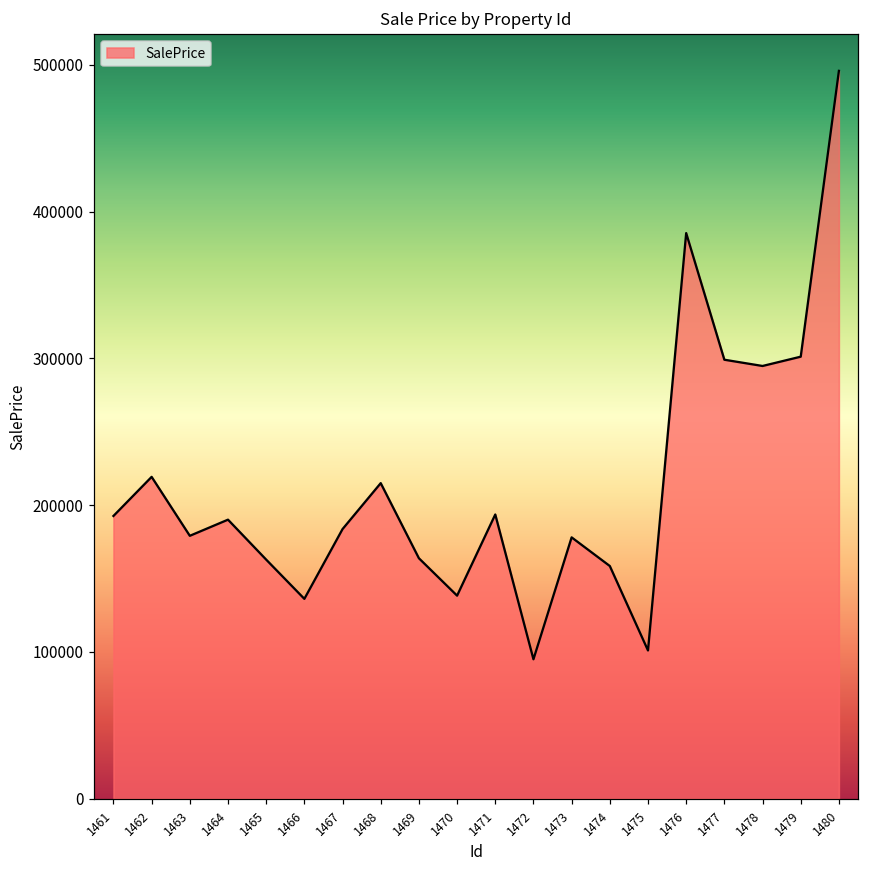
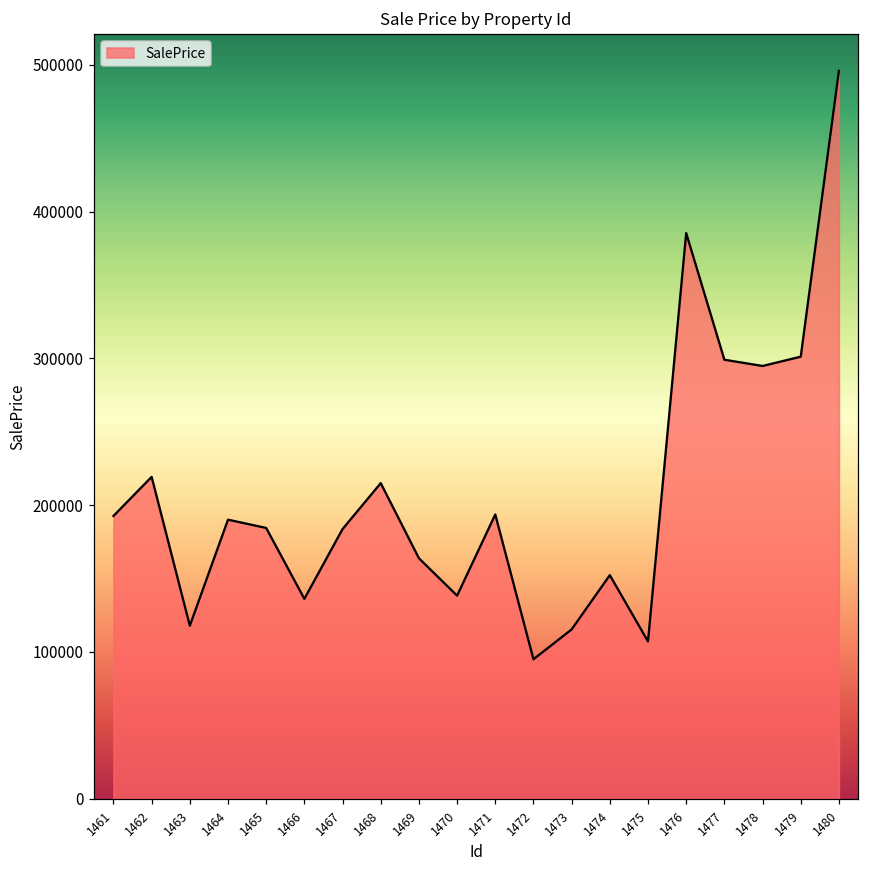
1463: 179000 -> 118000
1465: 163000 -> 184000
1473: 178000 -> 115000
1474: 159000 -> 152000
1475: 101000 -> 107000
